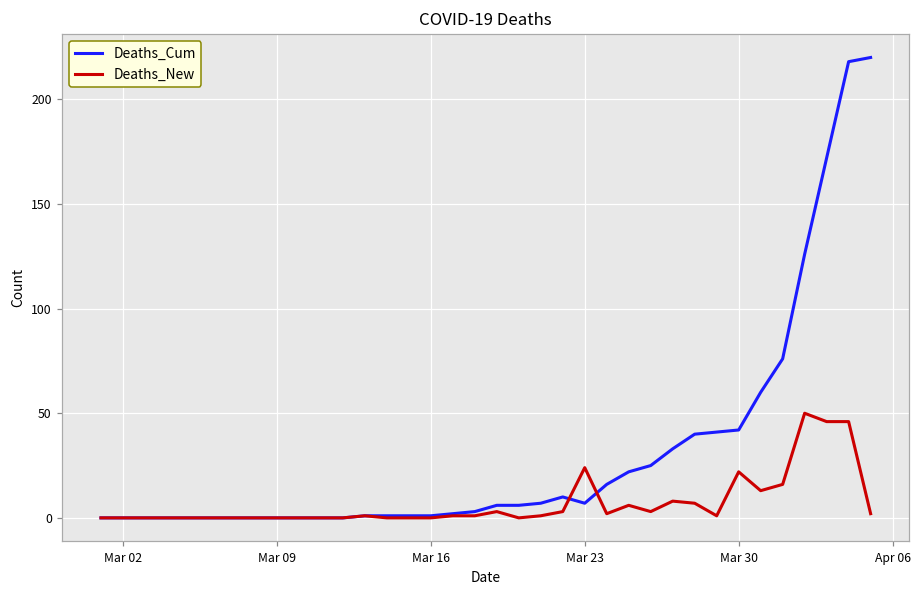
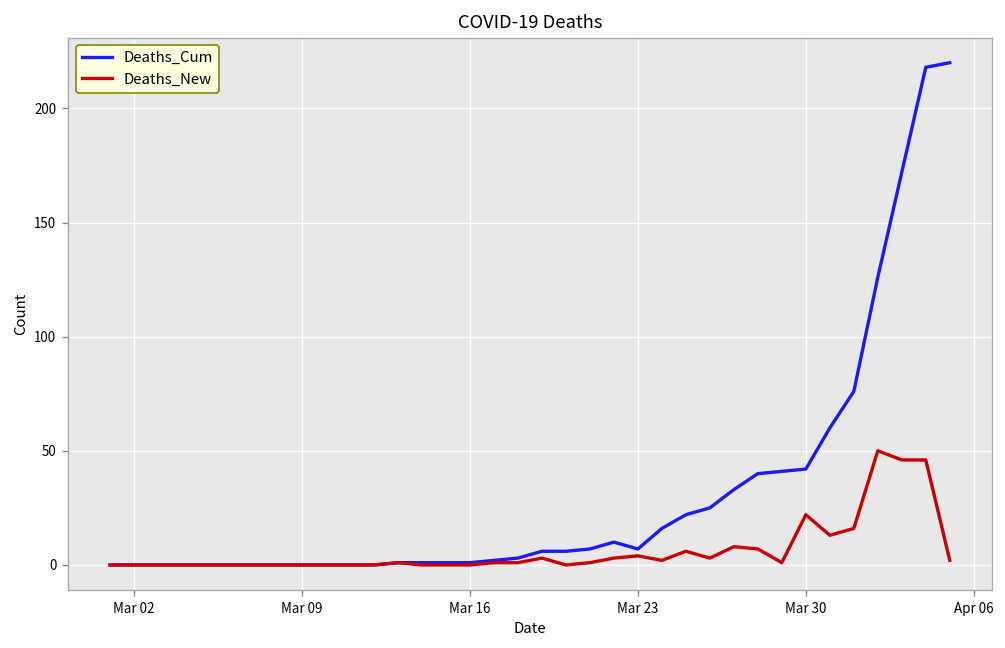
Deaths_New, Mar 23: 24 -> 4
